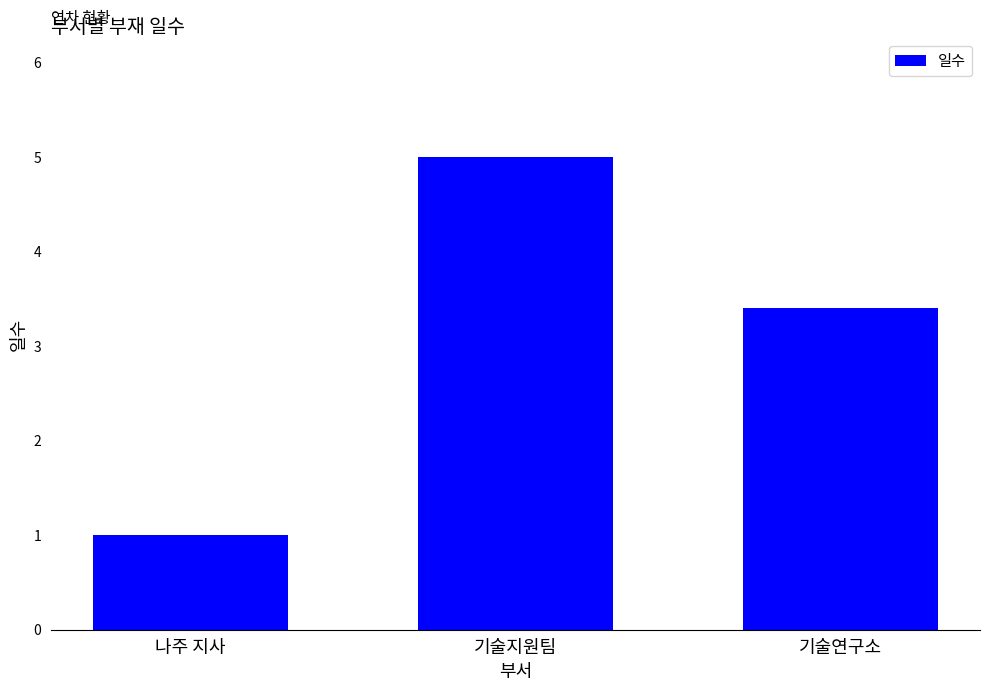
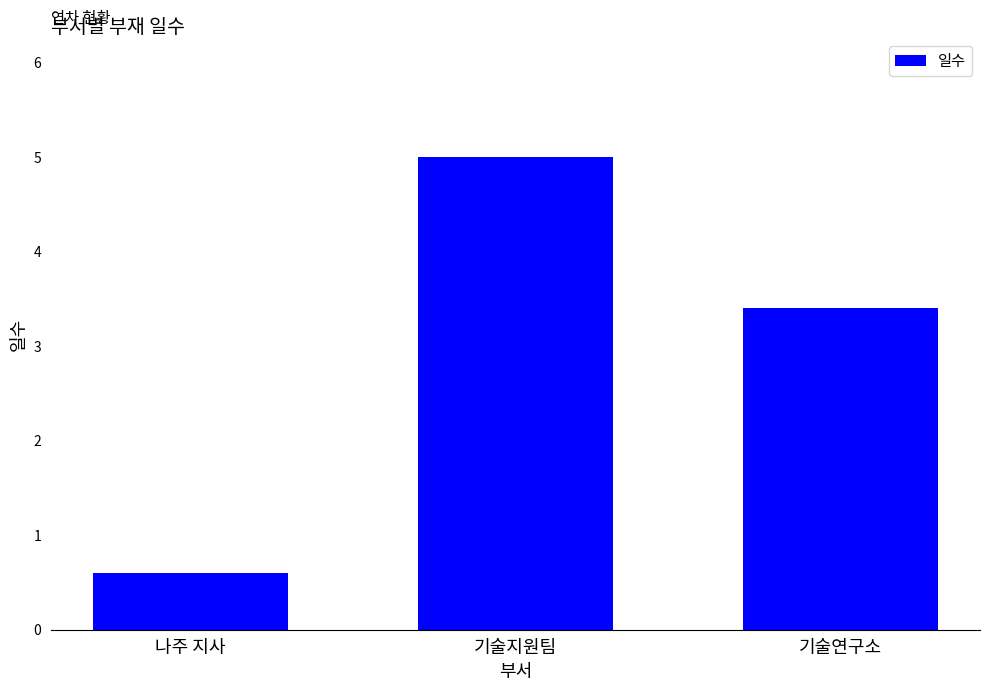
나주 지사: 1.0 -> 0.6
